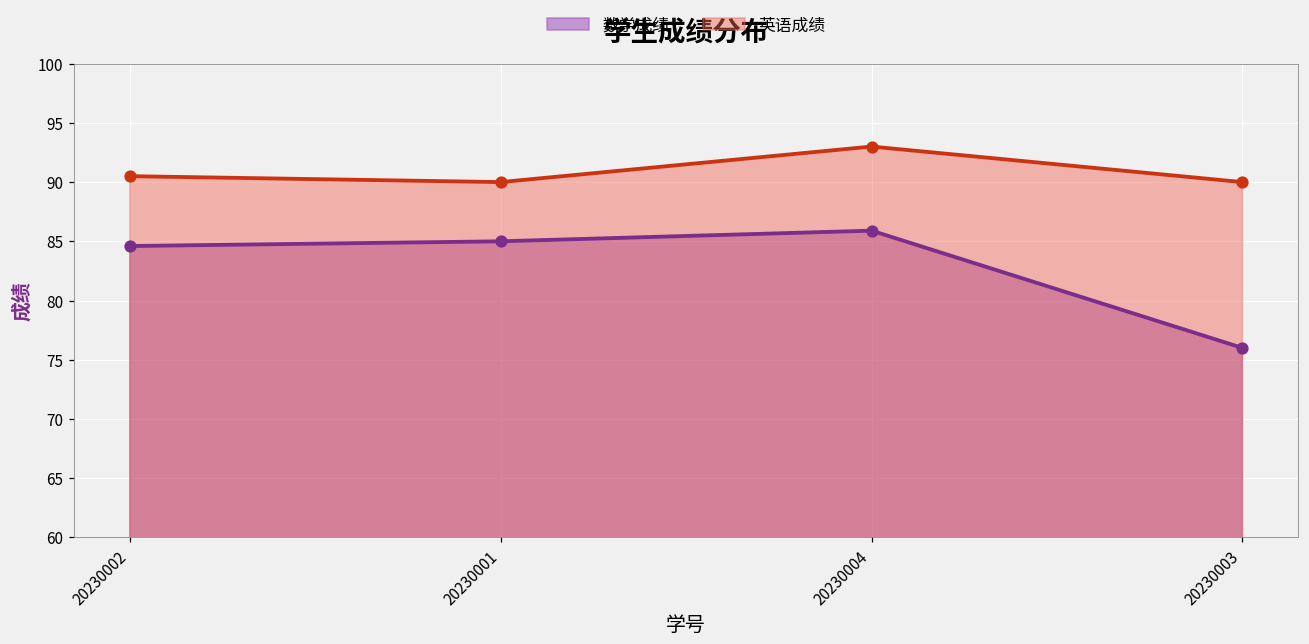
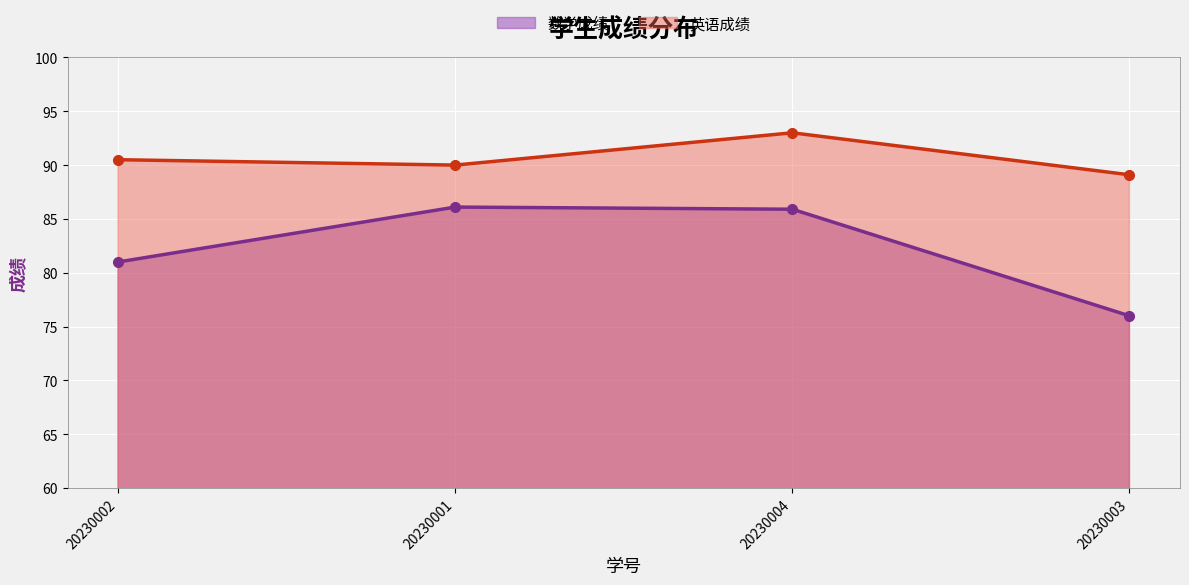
数学成绩, 20230002: 84.6 -> 81.0
数学成绩, 20230001: 85.0 -> 86.1
英语成绩, 20230003: 90.0 -> 89.1
